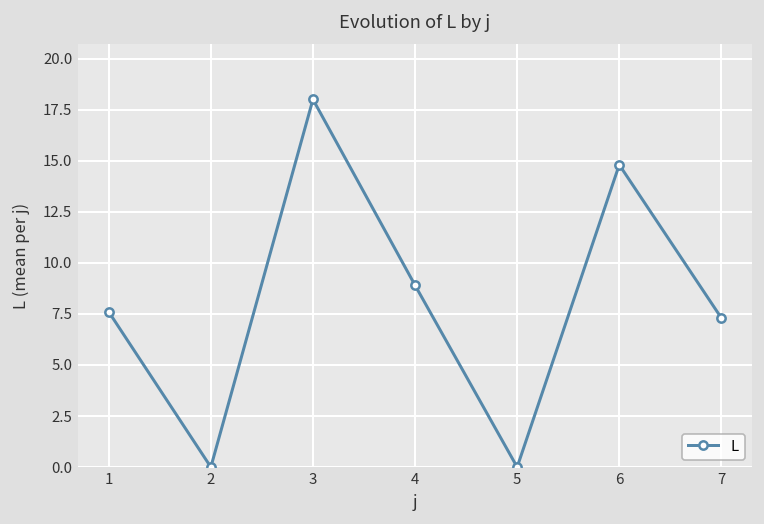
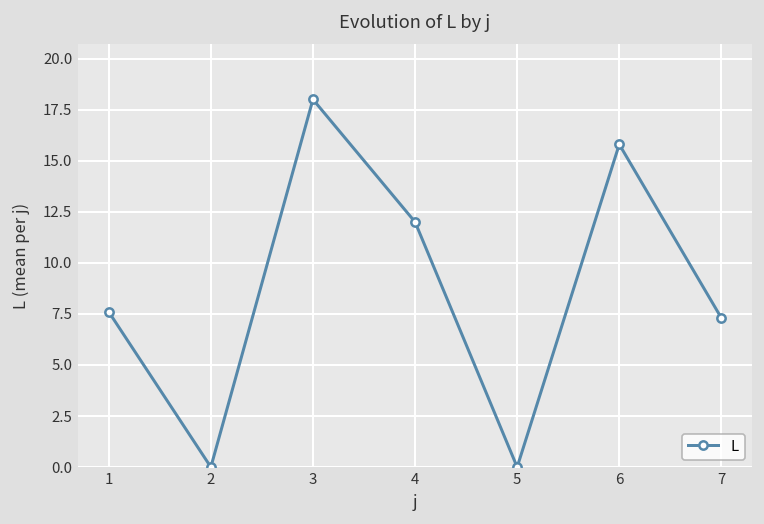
4: 8.9 -> 12.0
6: 14.8 -> 15.8
